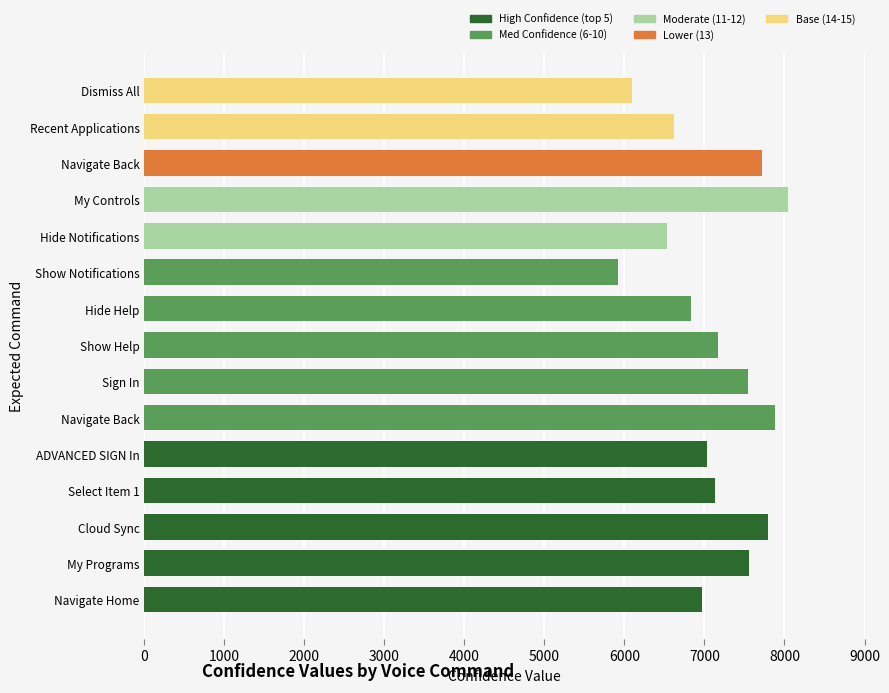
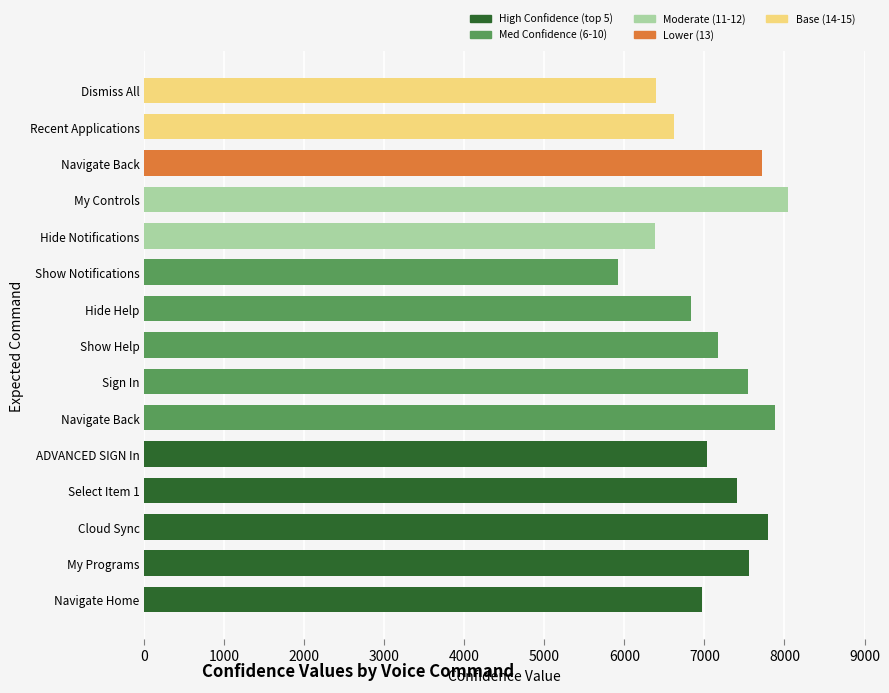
Dismiss All: 6100 -> 6400
Hide Notifications: 6500 -> 6400
Select Item 1: 7100 -> 7400
